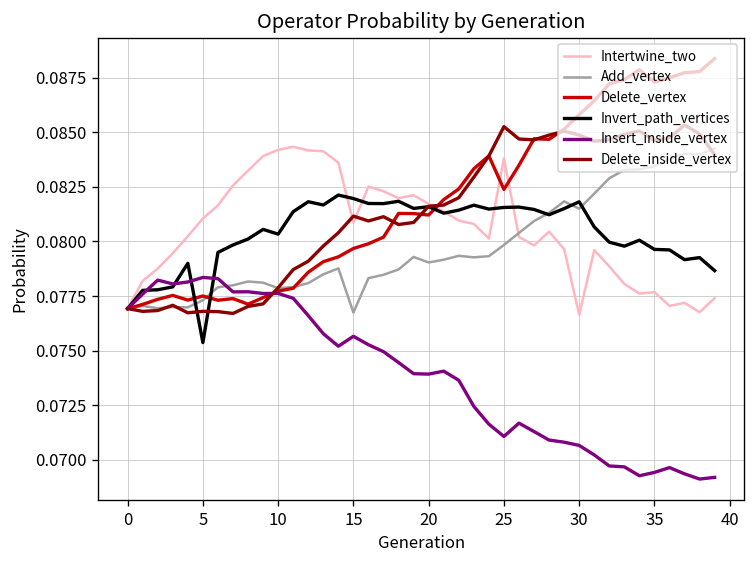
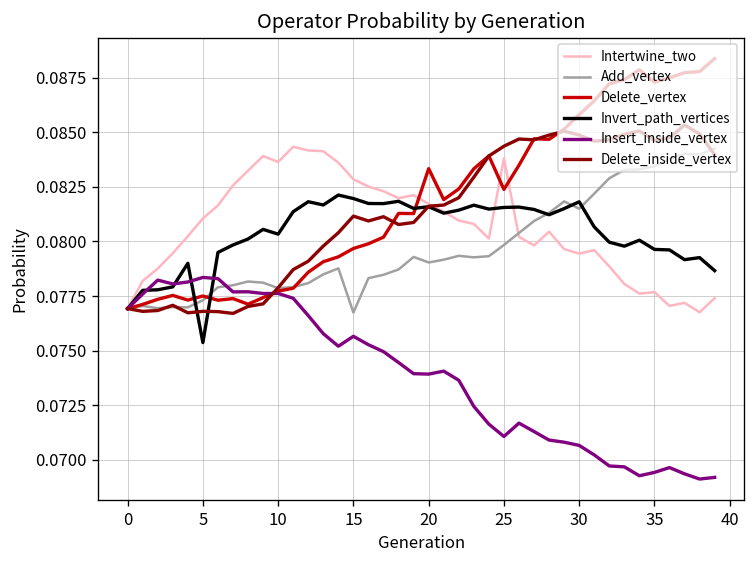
Intertwine_two, 10: 0.0842 -> 0.0836
Intertwine_two, 15: 0.0809 -> 0.0828
Delete_vertex, 20: 0.0812 -> 0.0833
Delete_inside_vertex, 25: 0.0853 -> 0.0844
Intertwine_two, 30: 0.0766 -> 0.0794
